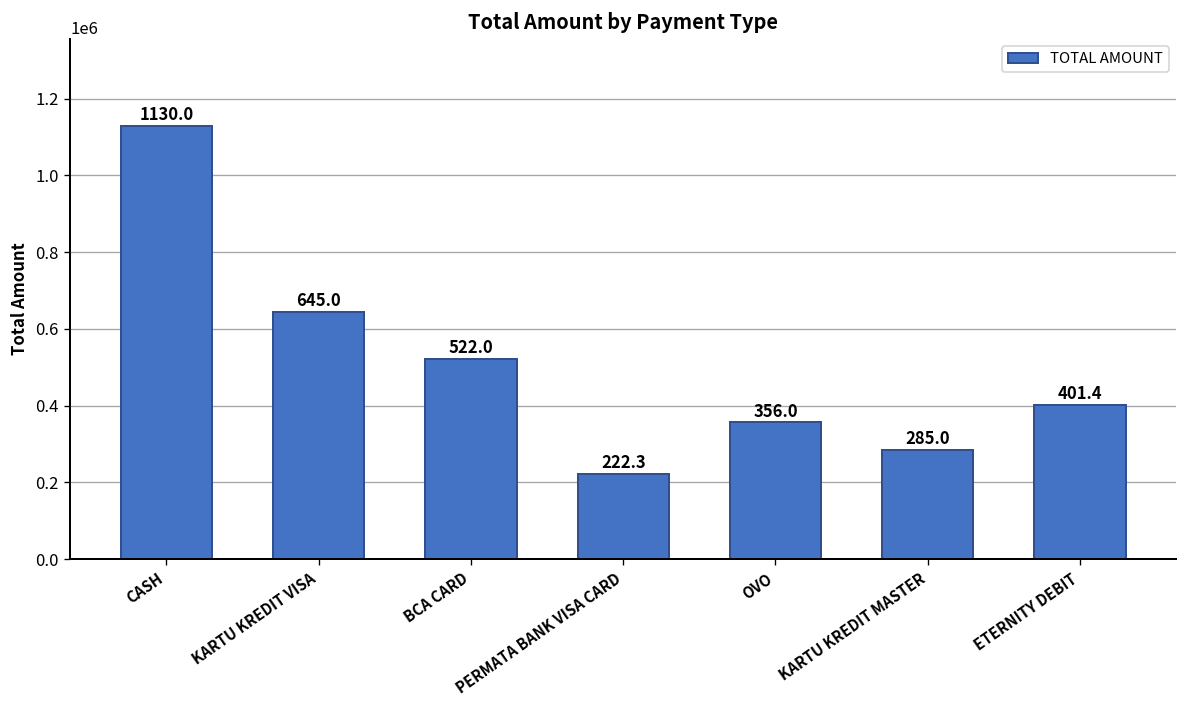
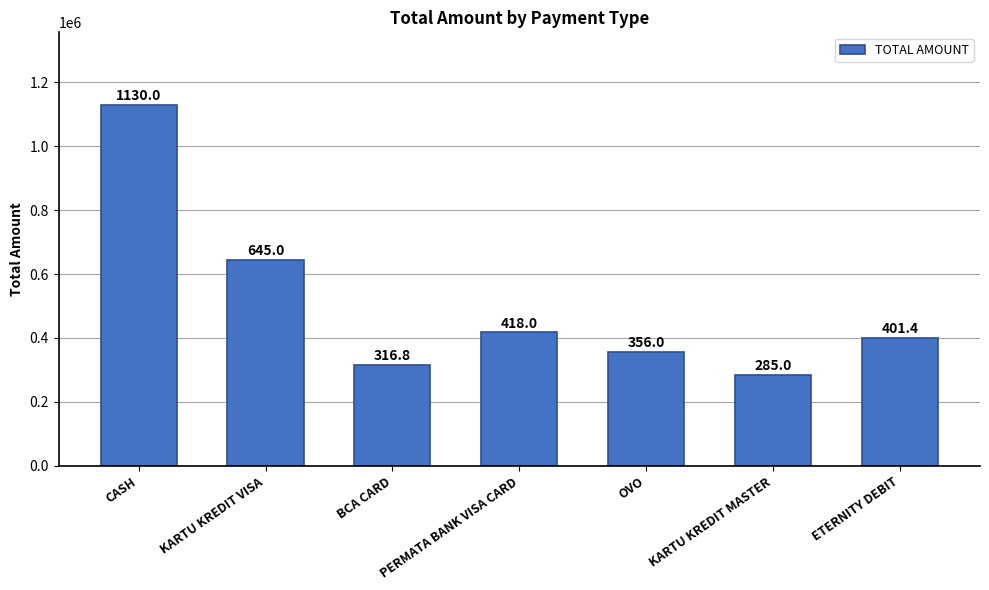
BCA CARD: 522.0 -> 316.8
PERMATA BANK VISA CARD: 222.3 -> 418.0
